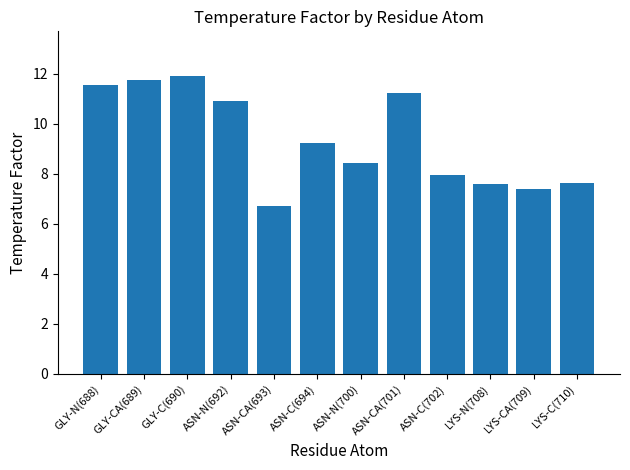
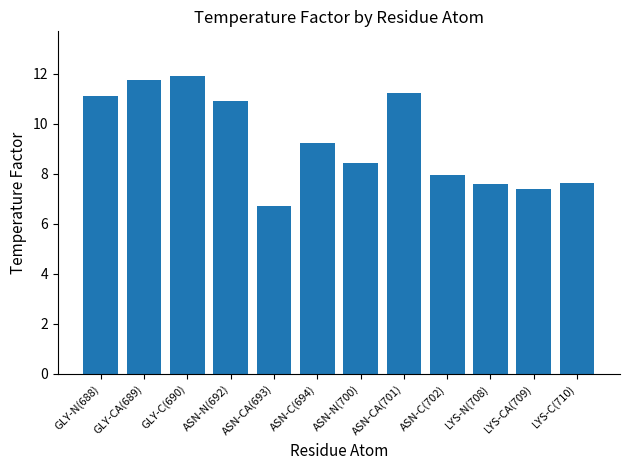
GLY-N(688): 11.6 -> 11.1
